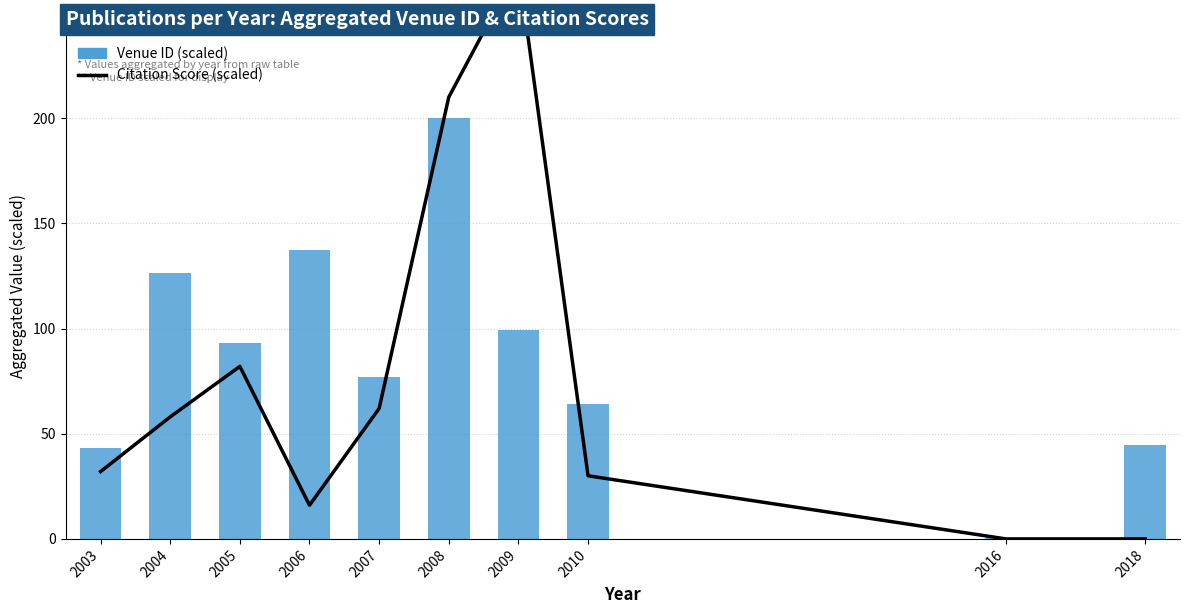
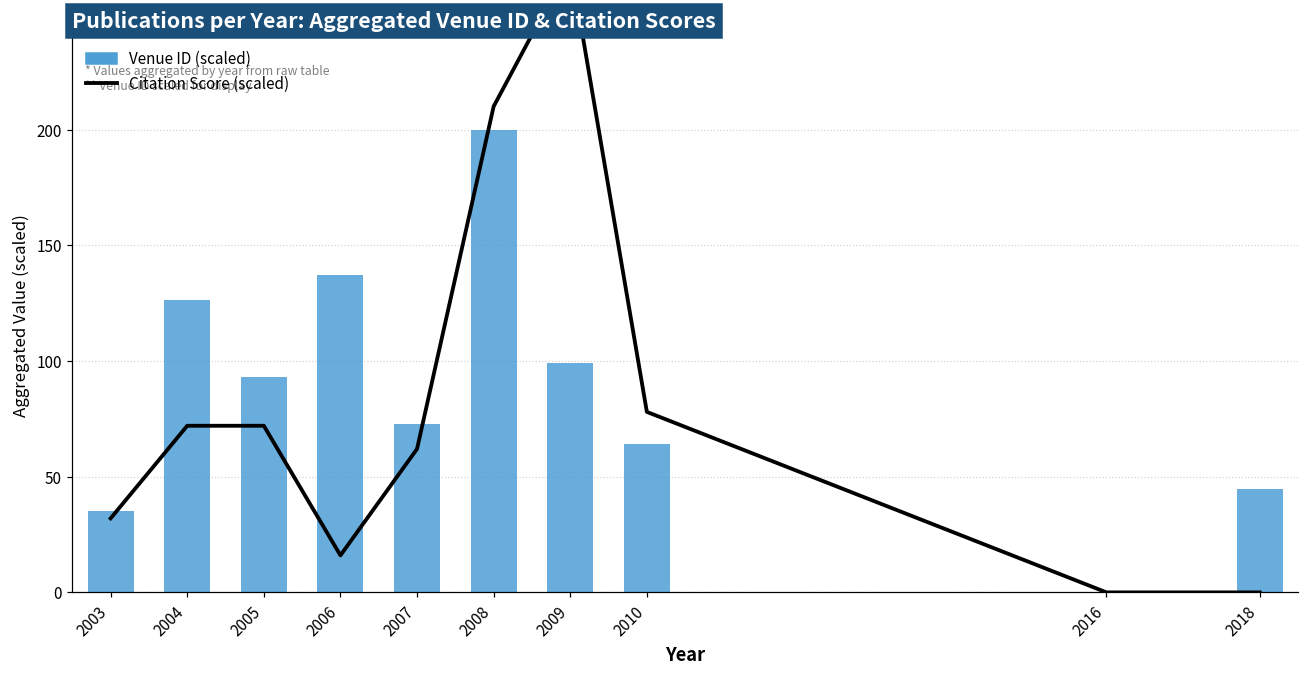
Venue ID (scaled), 2003: 43 -> 35
Citation Score (scaled), 2004: 58 -> 72
Citation Score (scaled), 2005: 82 -> 72
Venue ID (scaled), 2007: 77 -> 73
Citation Score (scaled), 2010: 30 -> 78
